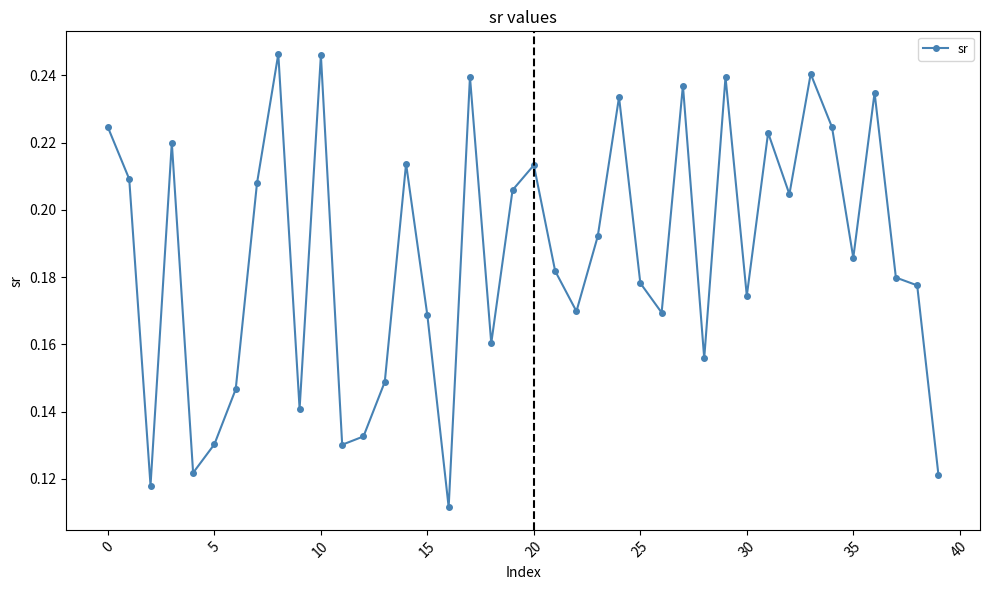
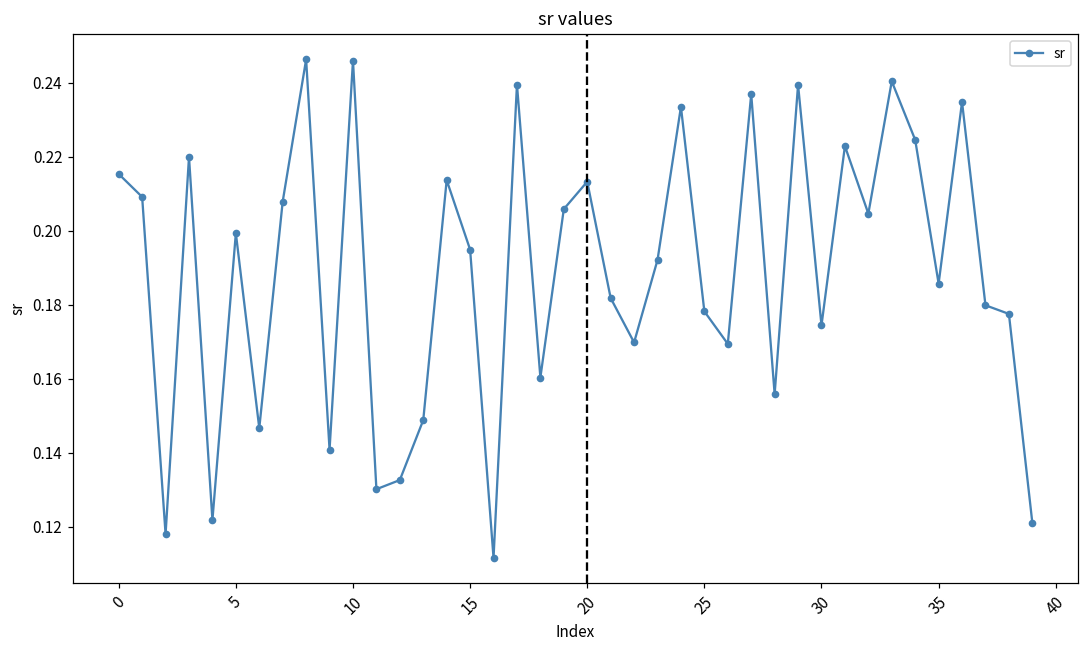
0: 0.225 -> 0.215
5: 0.130 -> 0.199
15: 0.169 -> 0.195
